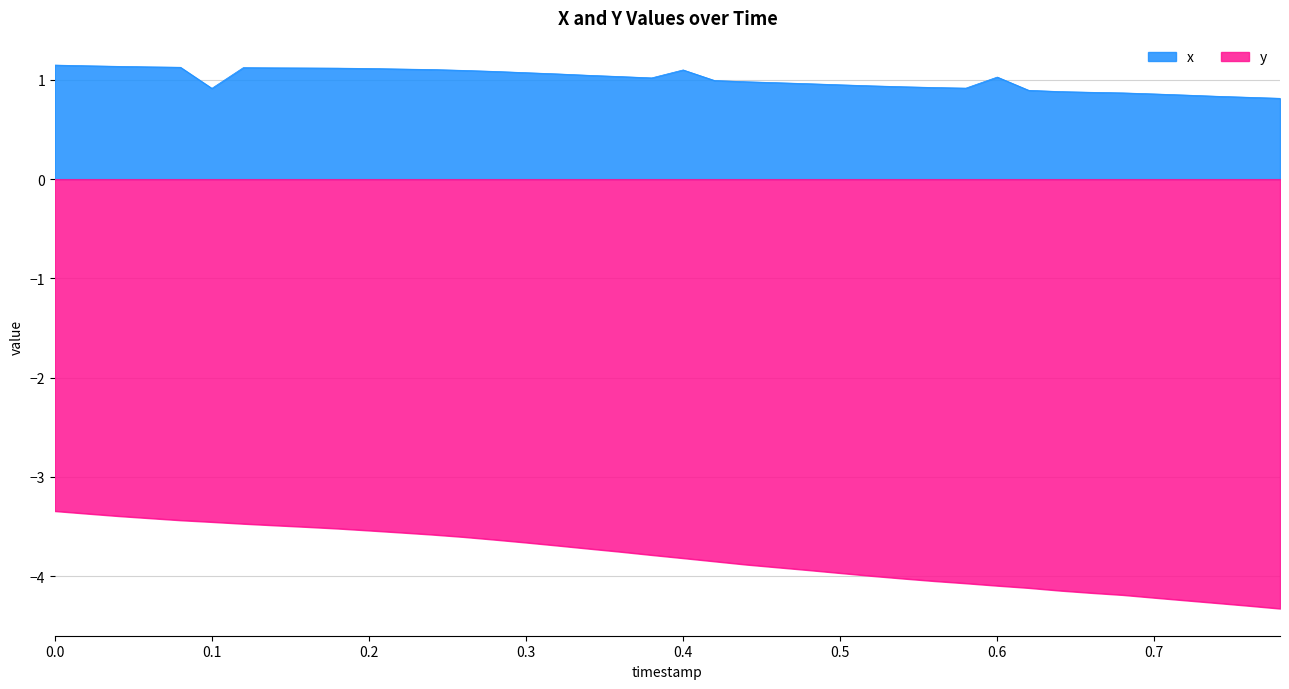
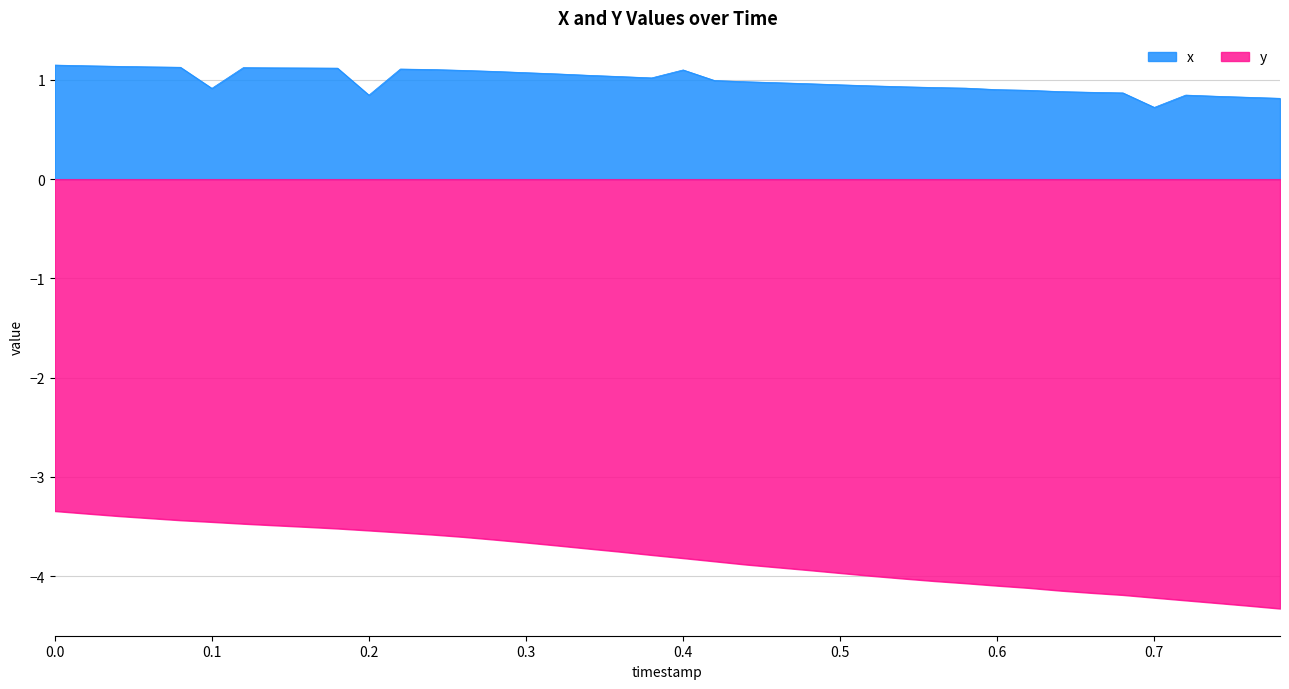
x, 0.2: 1.1 -> 0.8
x, 0.6: 1.0 -> 0.9
x, 0.7: 0.9 -> 0.7
